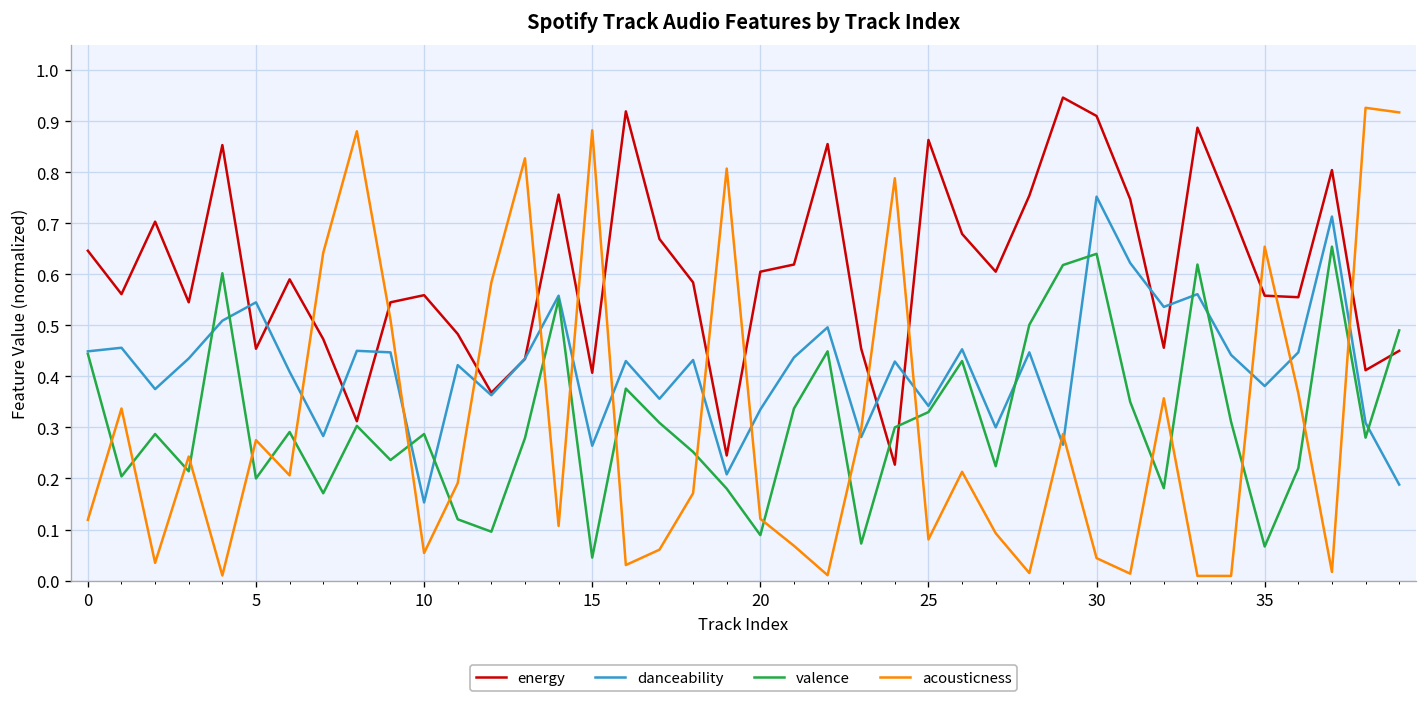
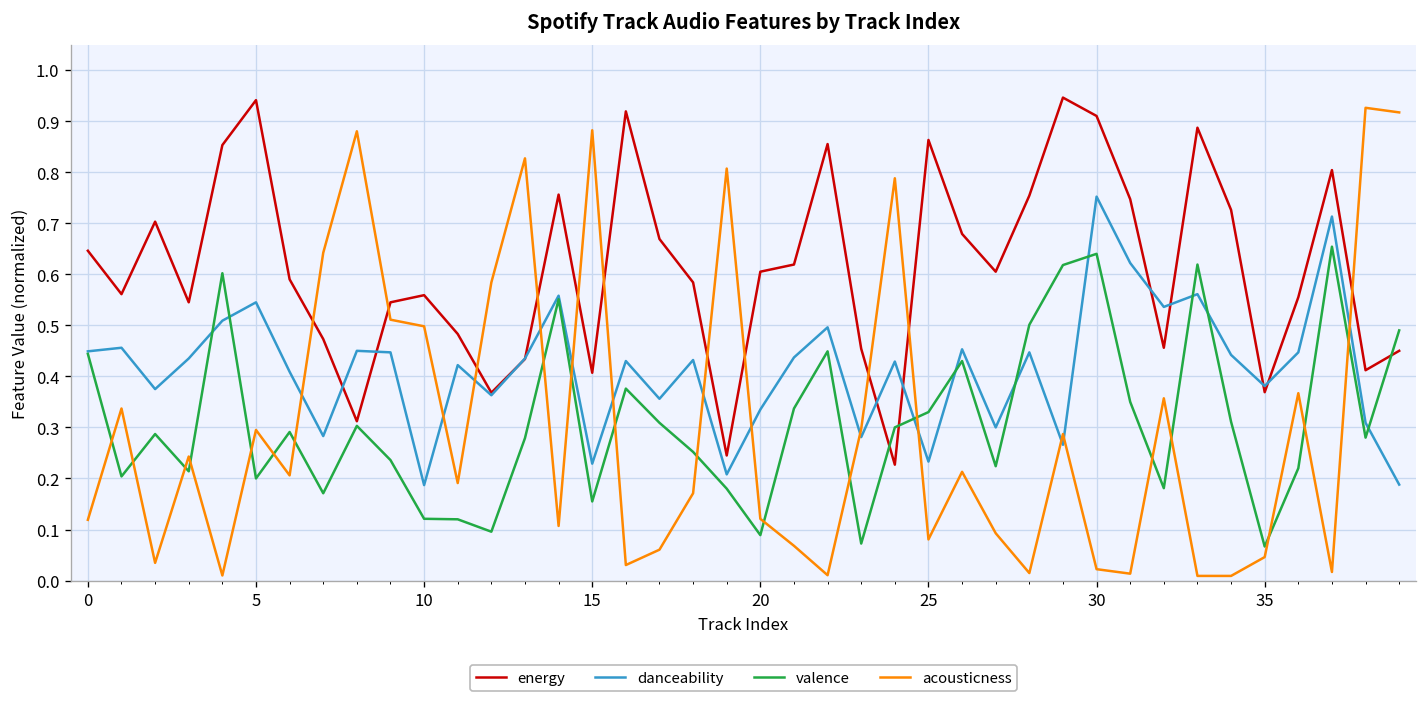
energy, 5: 0.45 -> 0.94
acousticness, 5: 0.28 -> 0.30
danceability, 10: 0.15 -> 0.19
valence, 10: 0.29 -> 0.12
acousticness, 10: 0.05 -> 0.50
danceability, 15: 0.26 -> 0.23
valence, 15: 0.05 -> 0.16
danceability, 25: 0.34 -> 0.23
acousticness, 30: 0.04 -> 0.02
energy, 35: 0.56 -> 0.37
acousticness, 35: 0.65 -> 0.05
